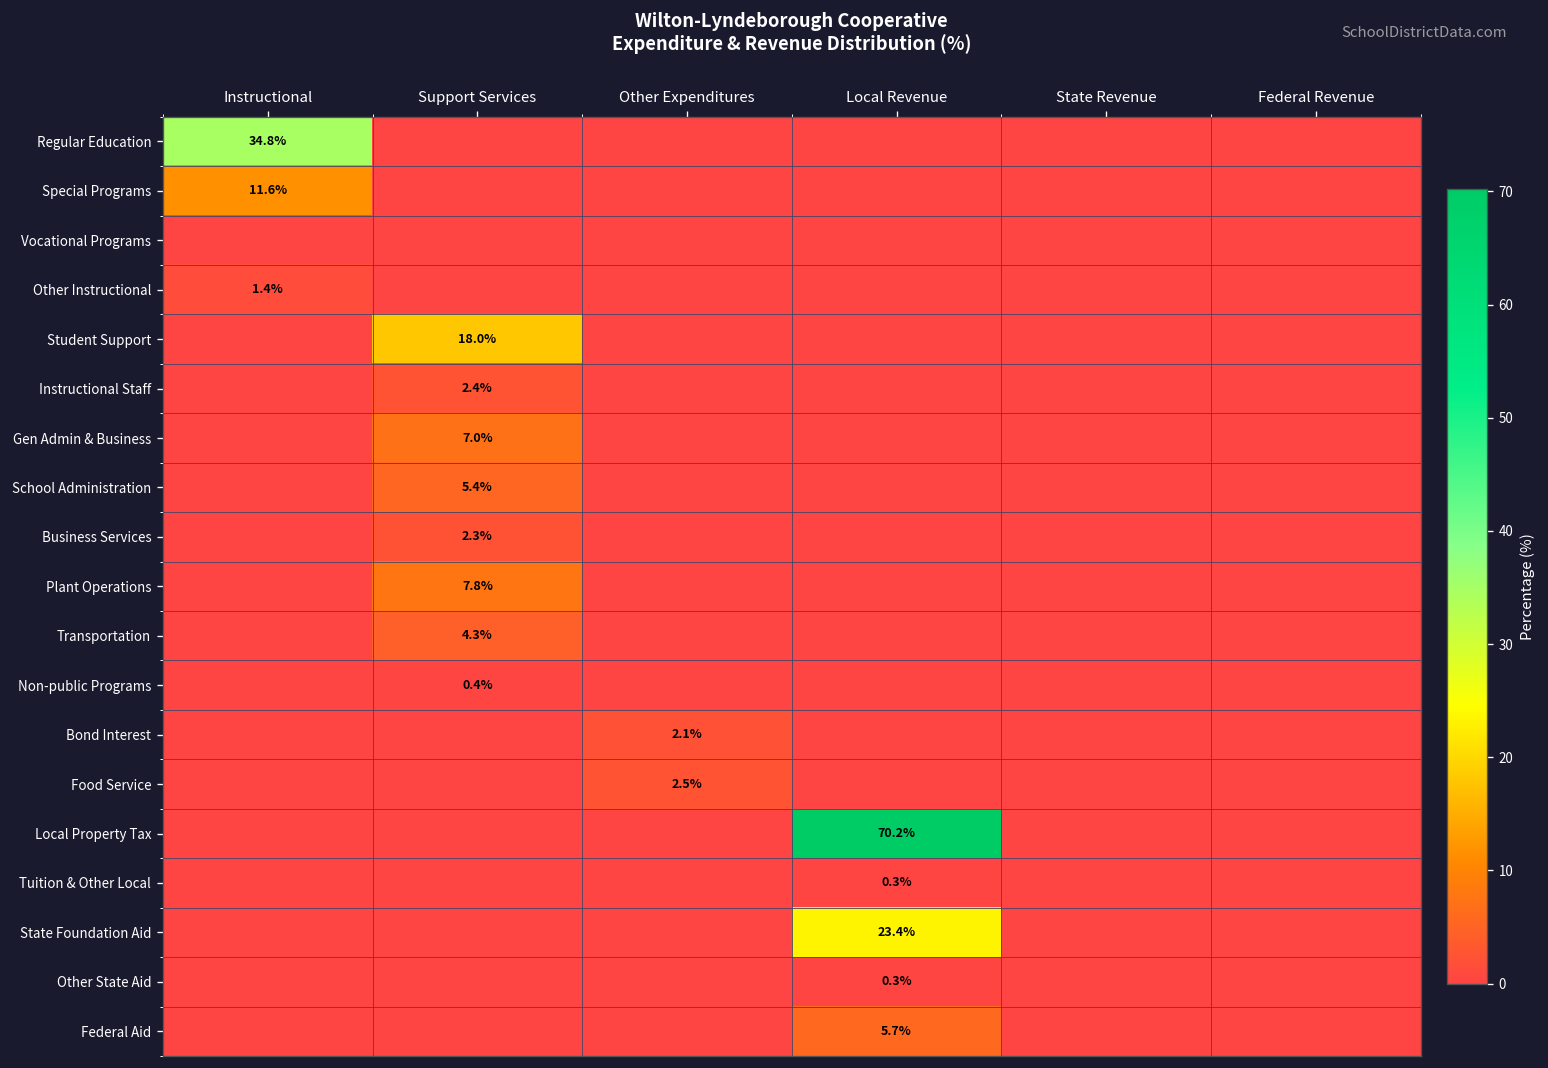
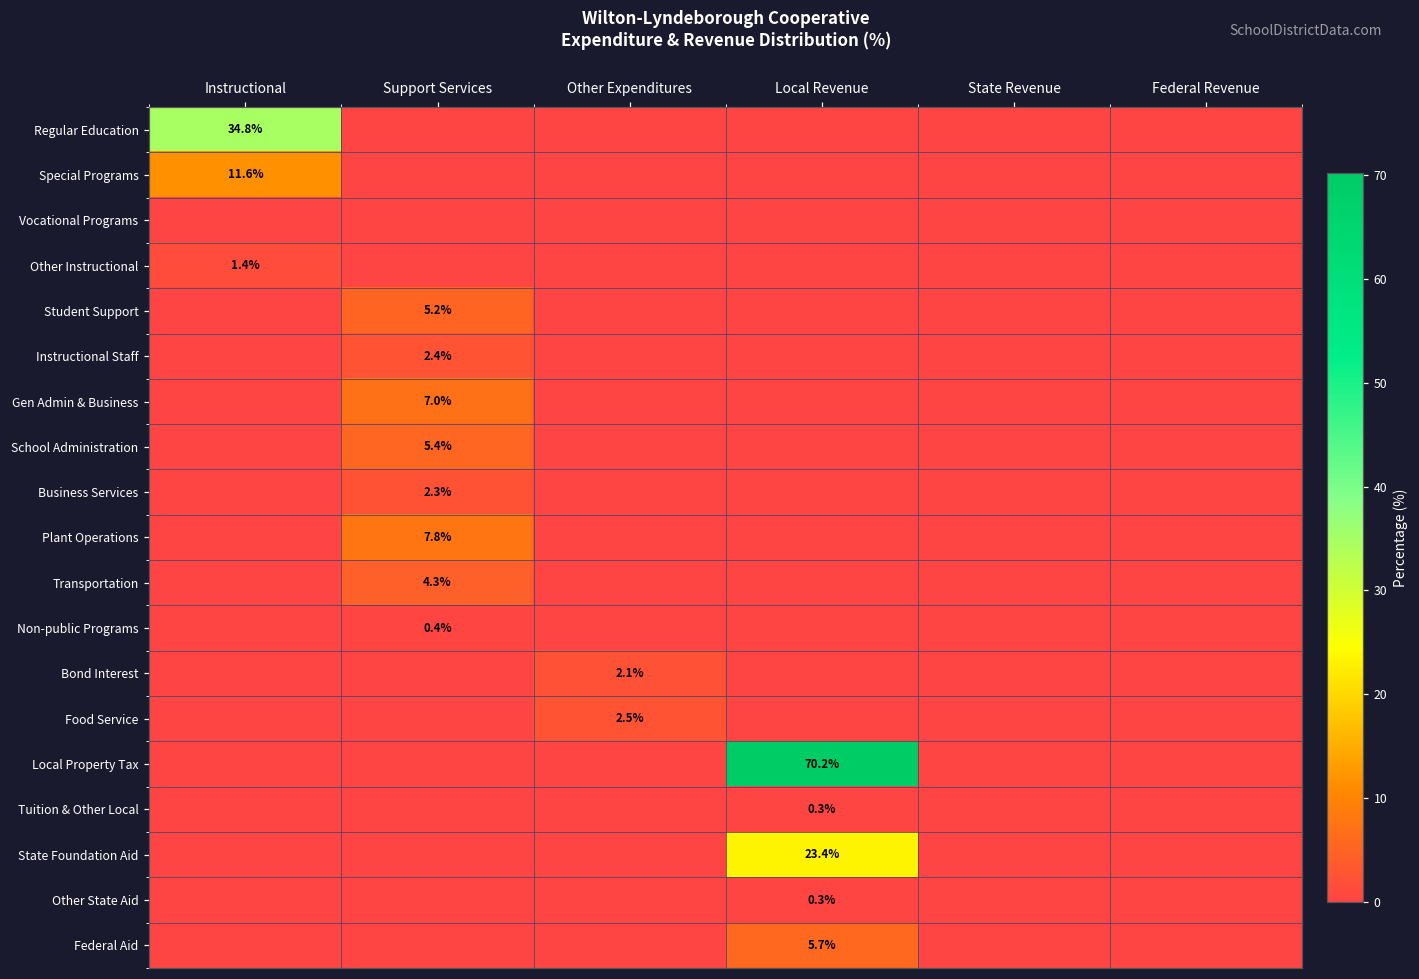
Student Support, Support Services: 18.0% -> 5.2%
